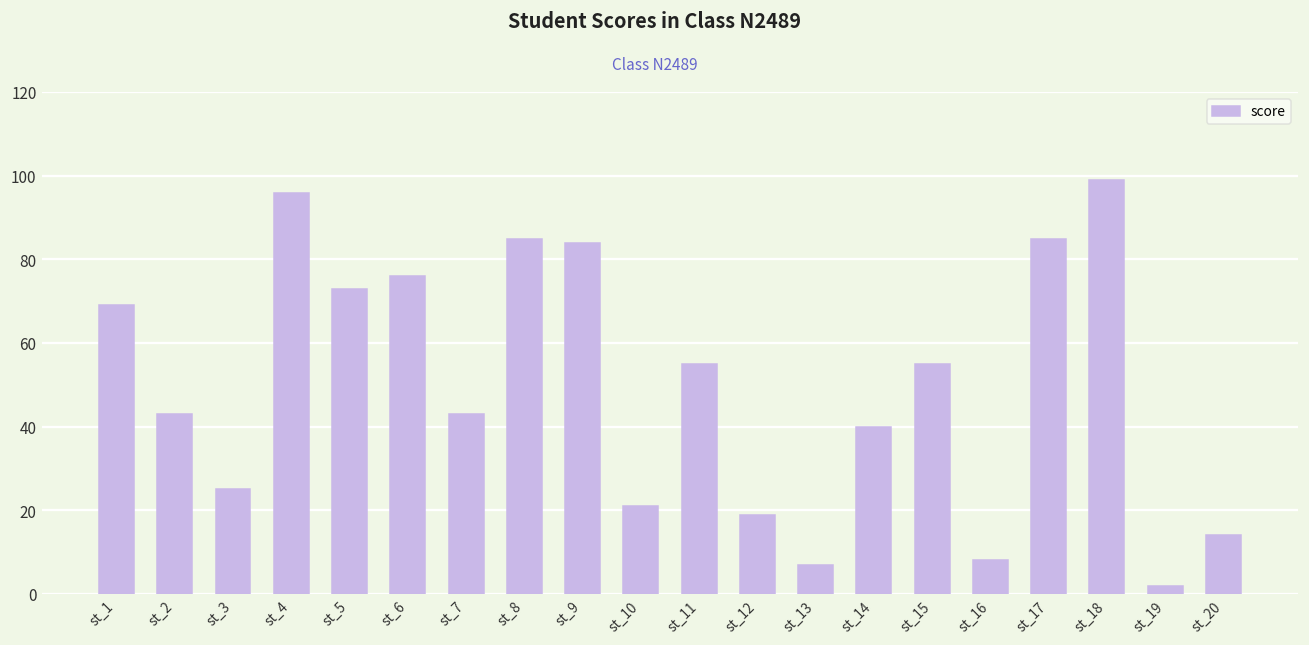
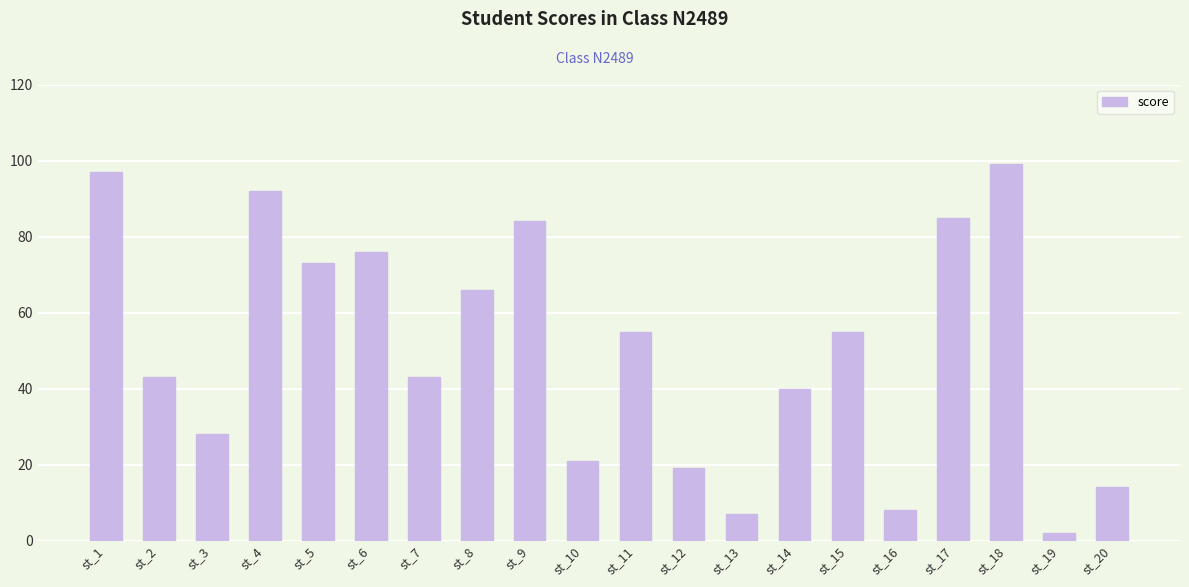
st_1: 69 -> 97
st_3: 25 -> 28
st_4: 96 -> 92
st_8: 85 -> 66
